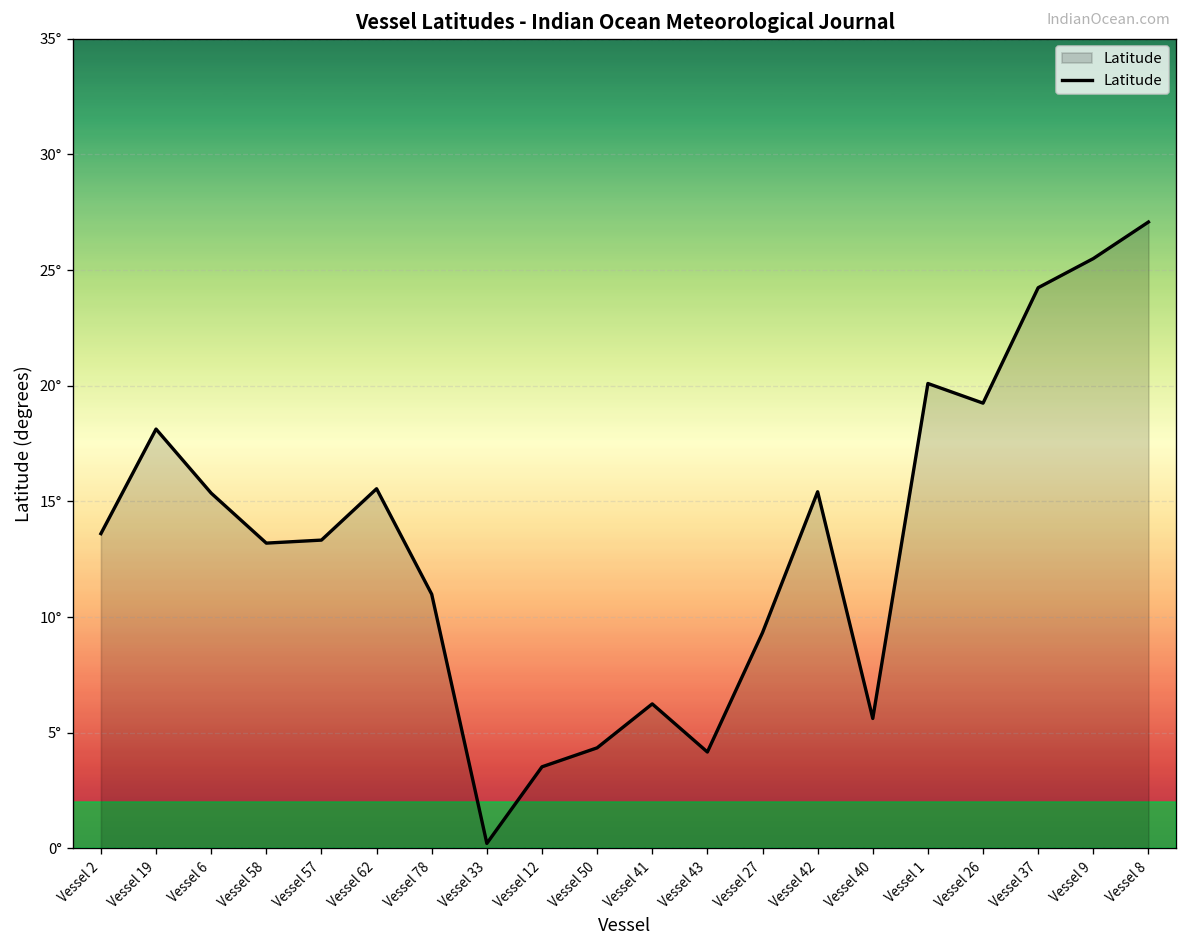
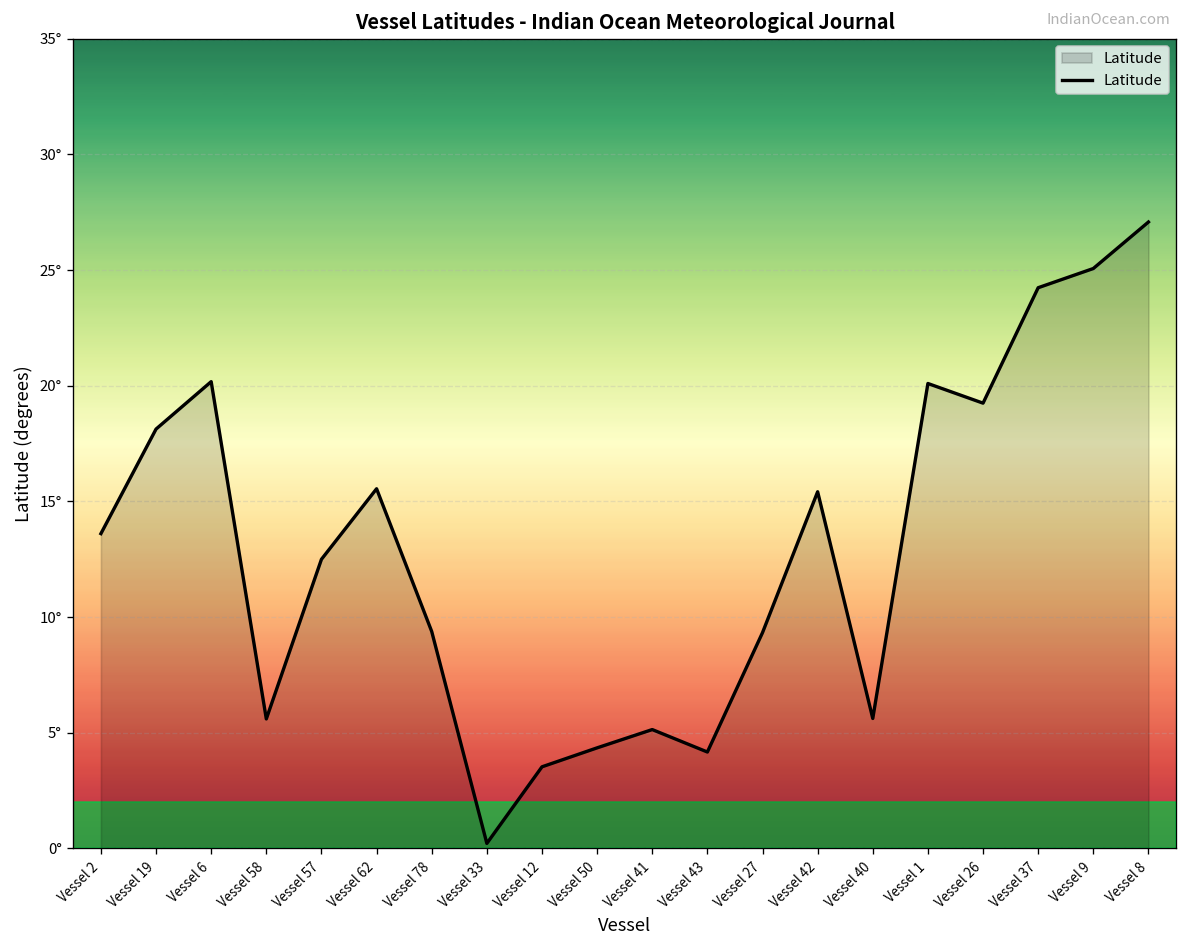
Vessel 6: 15.4° -> 20.2°
Vessel 58: 13.2° -> 5.6°
Vessel 57: 13.3° -> 12.5°
Vessel 78: 11.0° -> 9.4°
Vessel 41: 6.3° -> 5.1°
Vessel 9: 25.5° -> 25.1°
